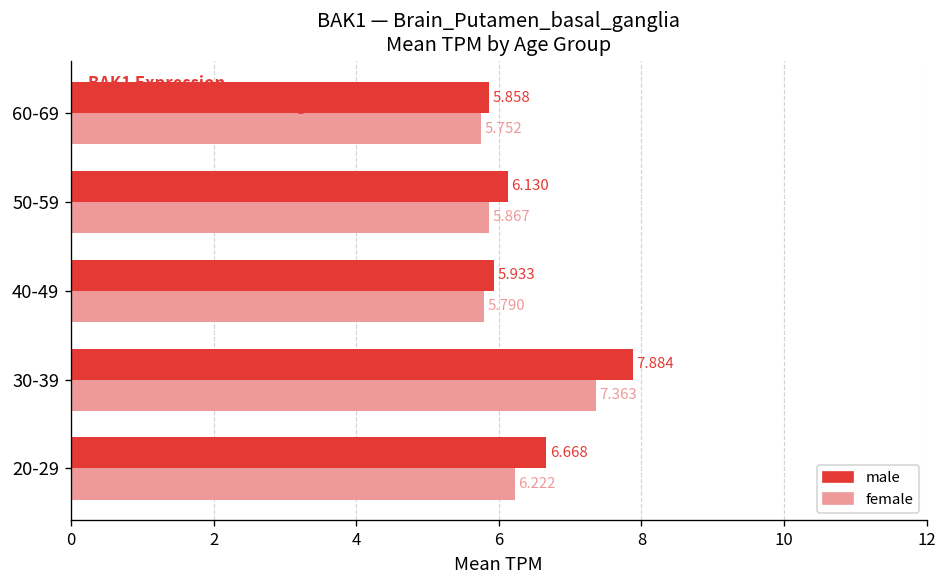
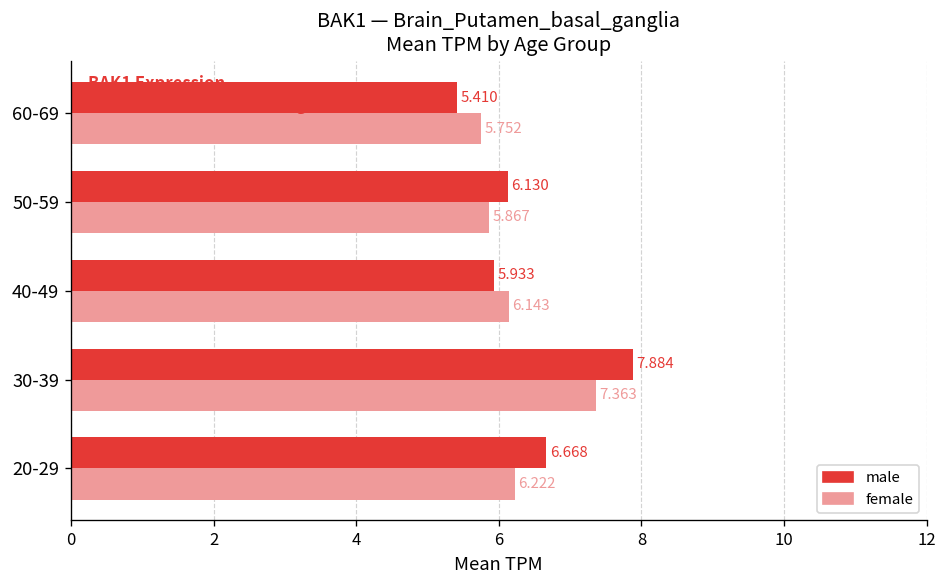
male, 60-69: 5.858 -> 5.410
female, 40-49: 5.790 -> 6.143
